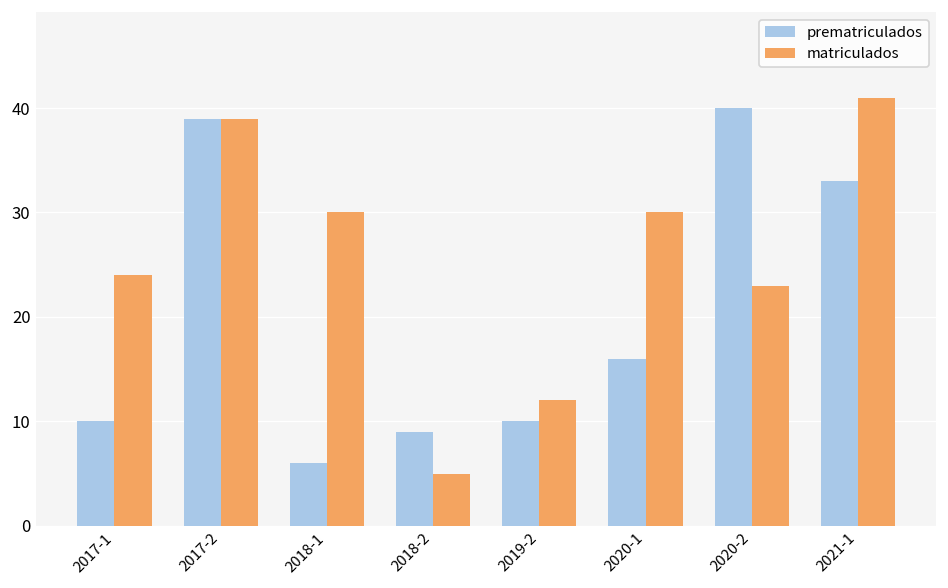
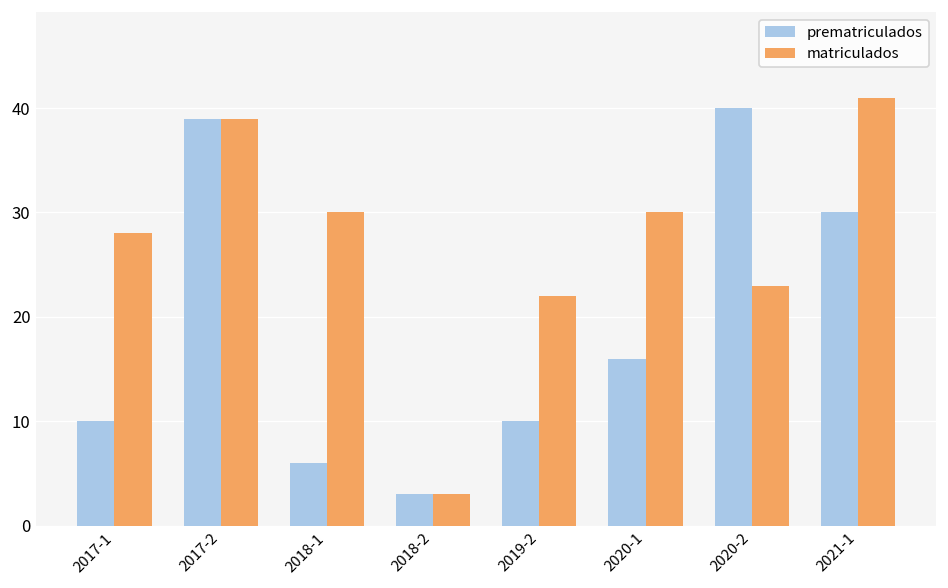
matriculados, 2017-1: 24 -> 28
prematriculados, 2018-2: 9 -> 3
matriculados, 2018-2: 5 -> 3
matriculados, 2019-2: 12 -> 22
prematriculados, 2021-1: 33 -> 30
